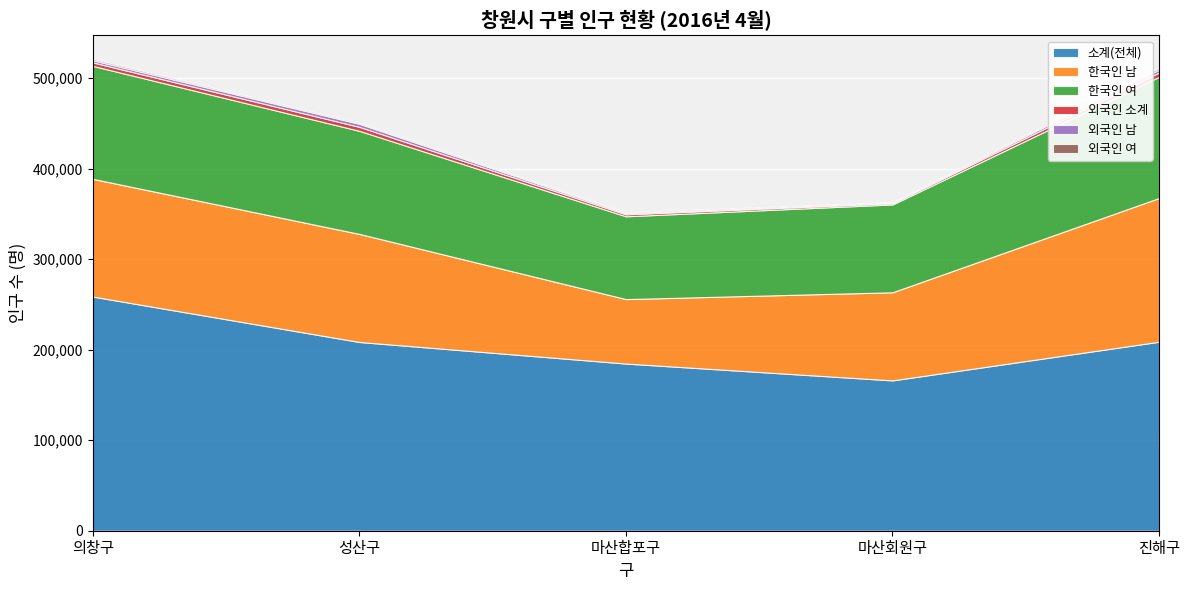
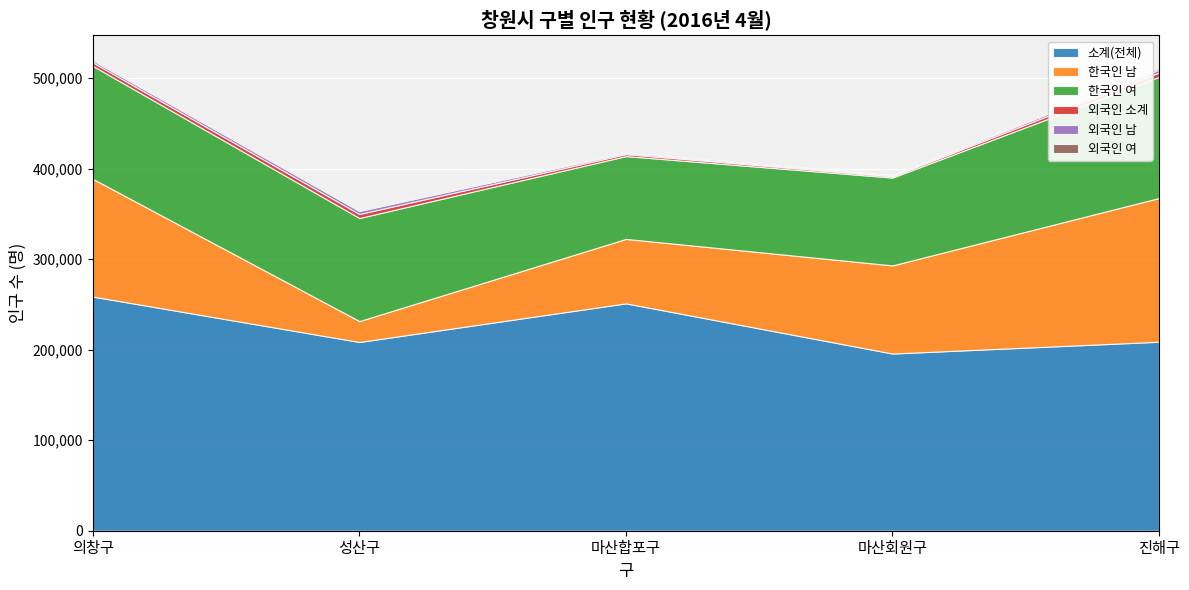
한국인 남, 성산구: 120,000 -> 20,000
소계(전체), 마산합포구: 180,000 -> 250,000
소계(전체), 마산회원구: 170,000 -> 200,000
